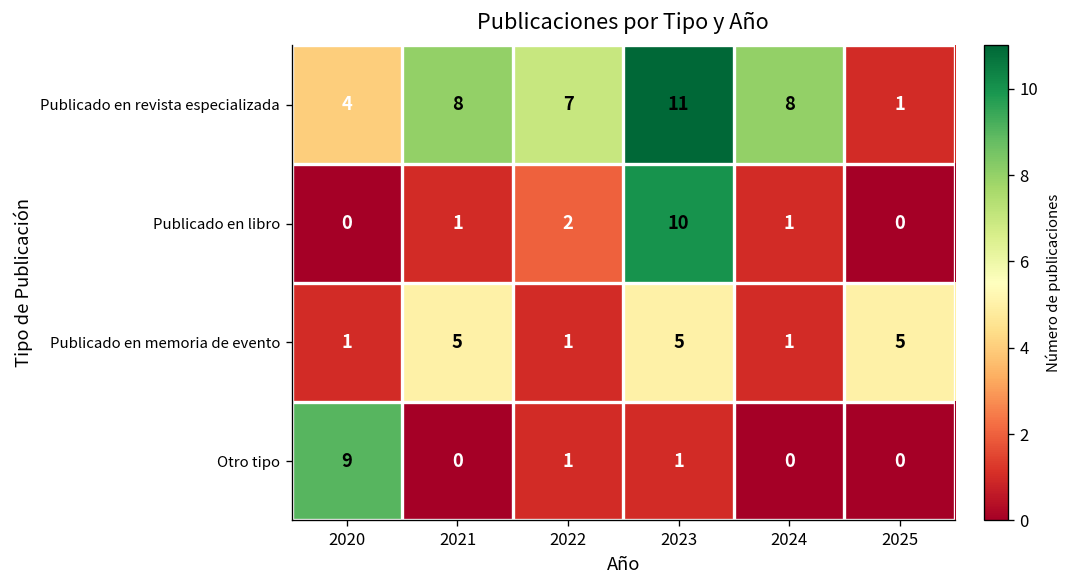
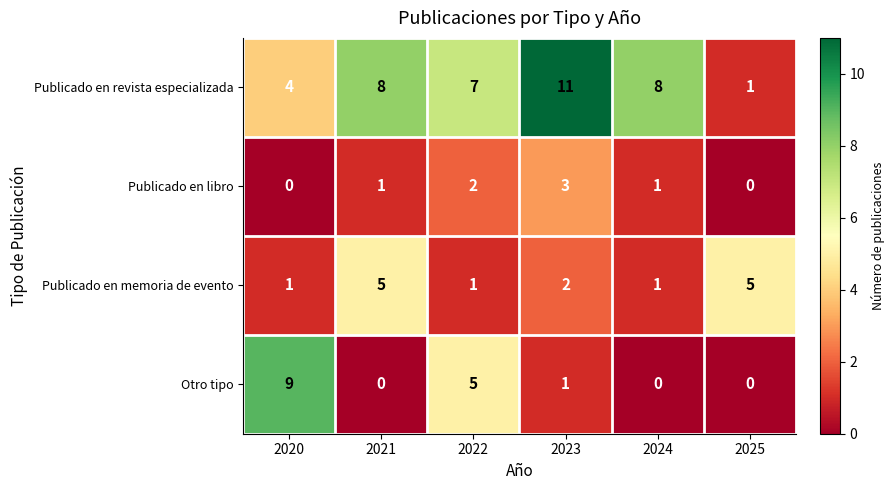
Publicado en libro, 2023: 10 -> 3
Publicado en memoria de evento, 2023: 5 -> 2
Otro tipo, 2022: 1 -> 5
